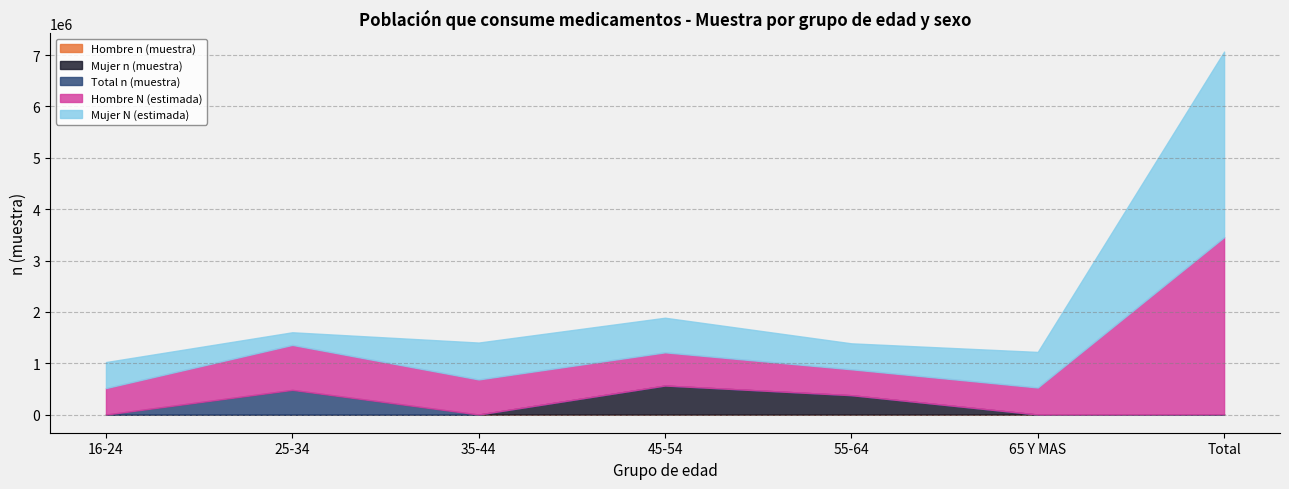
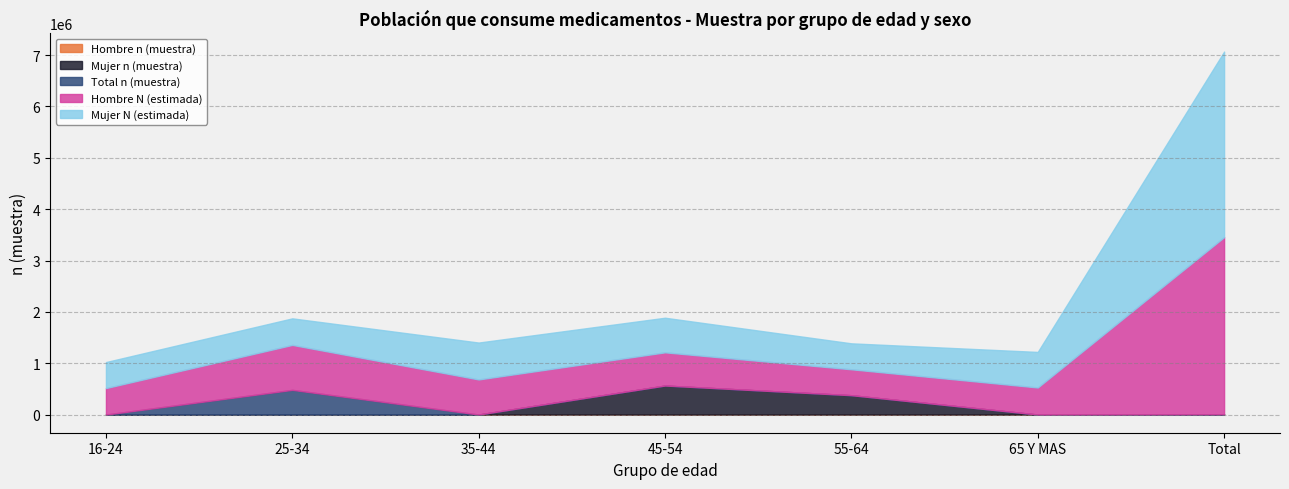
Mujer N (estimada), 25-34: 200000 -> 500000
